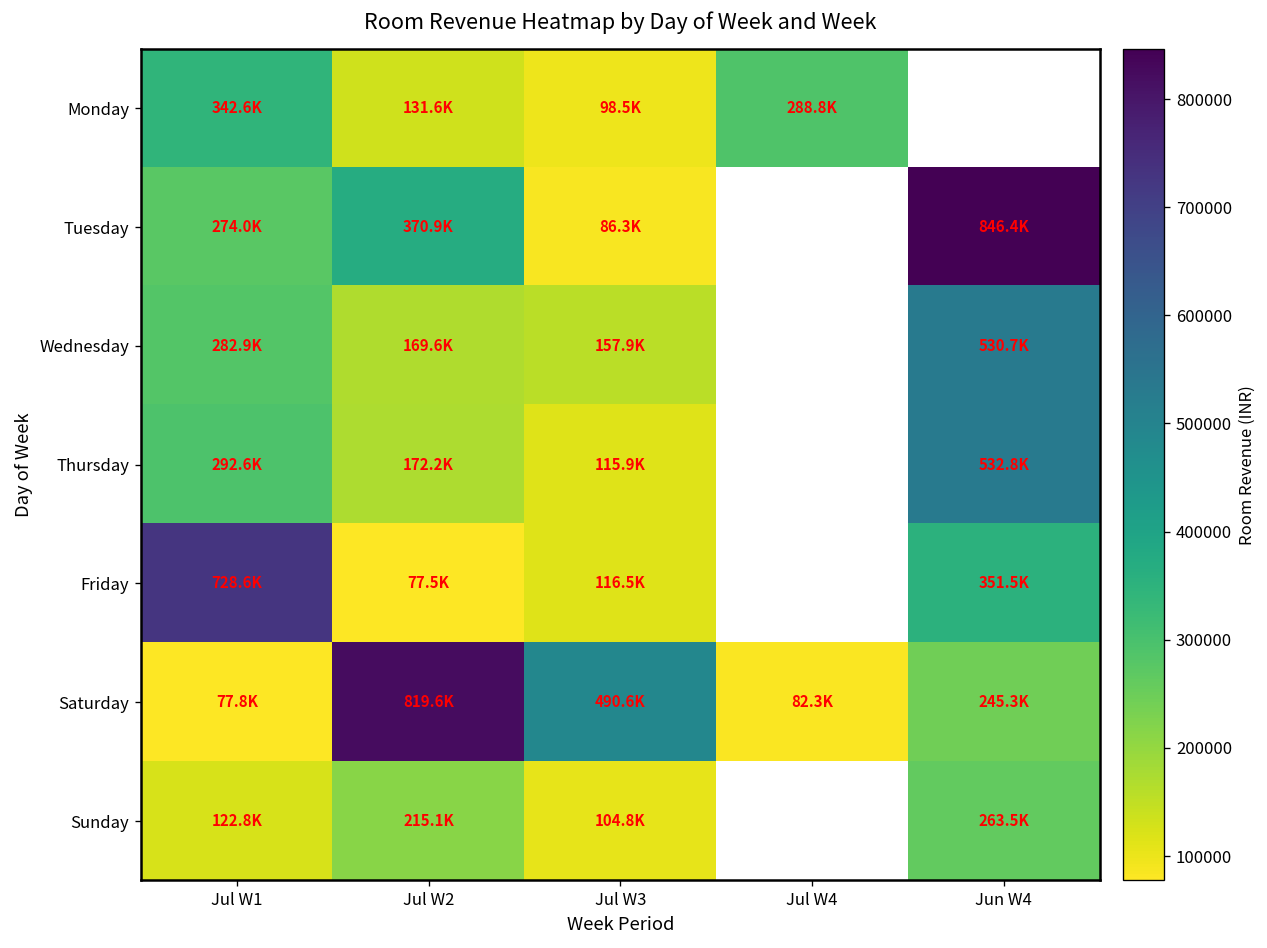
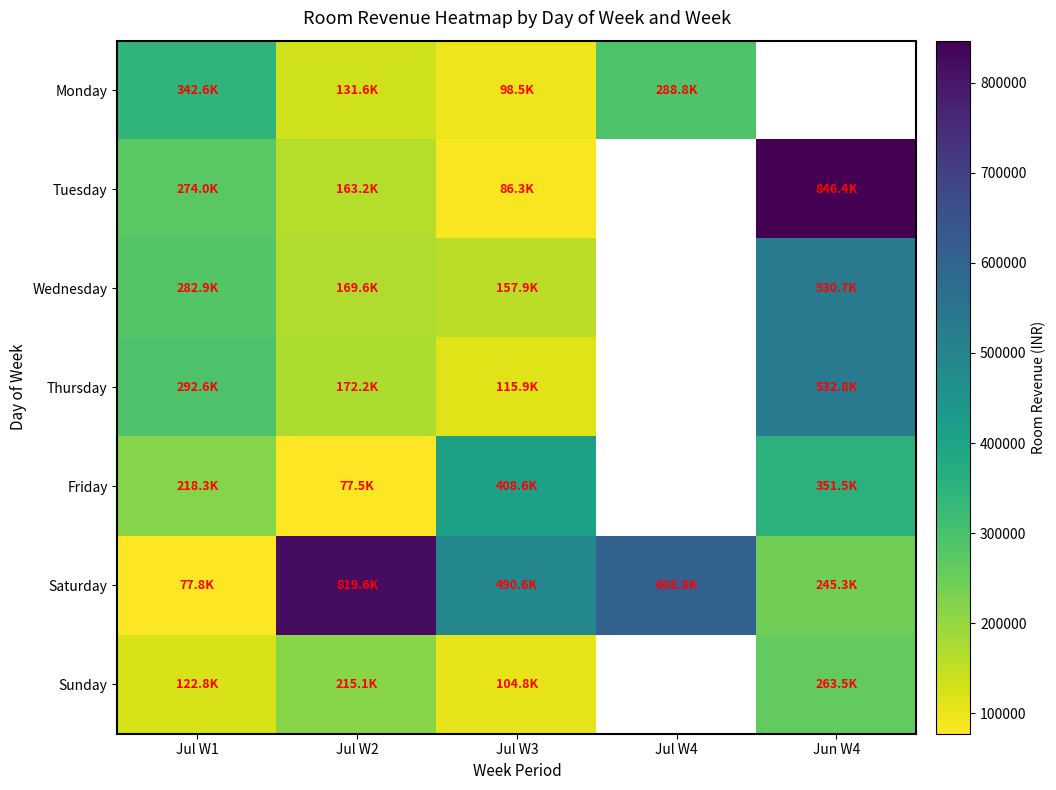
Tuesday, Jul W2: 370.9K -> 163.2K
Friday, Jul W1: 728.6K -> 218.3K
Friday, Jul W3: 116.5K -> 408.6K
Saturday, Jul W4: 82.3K -> 608.8K
